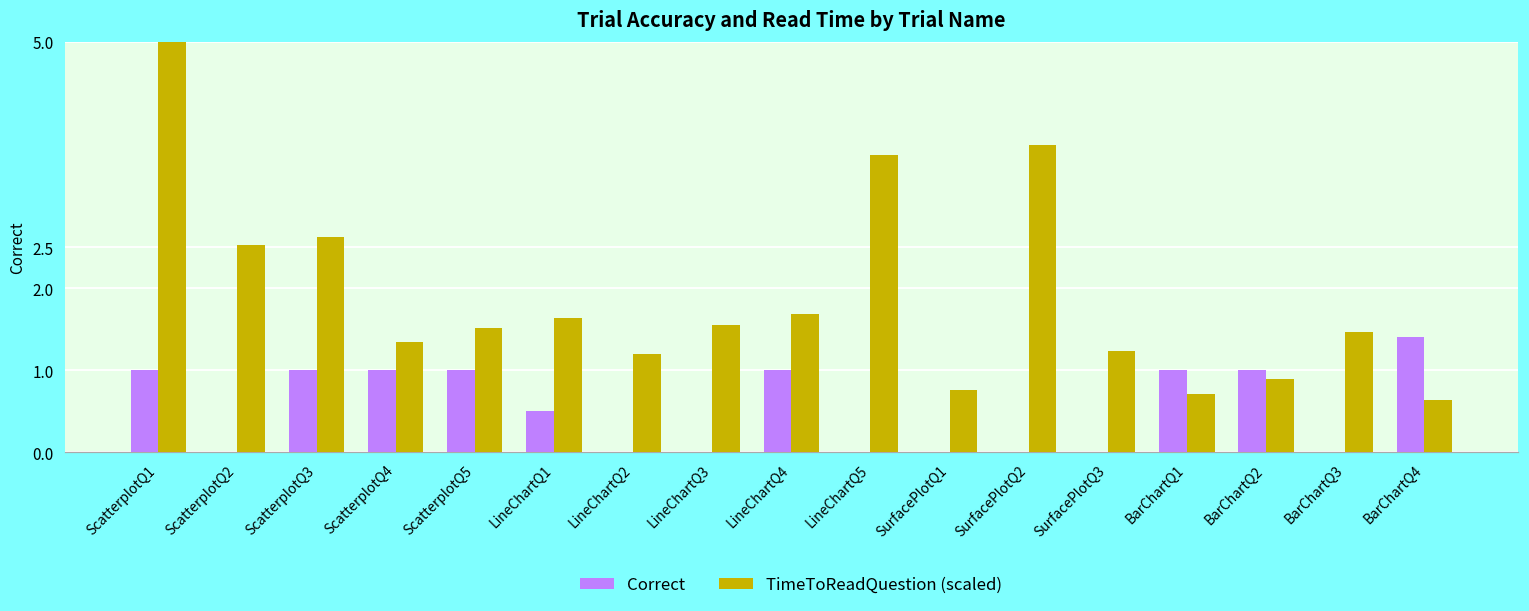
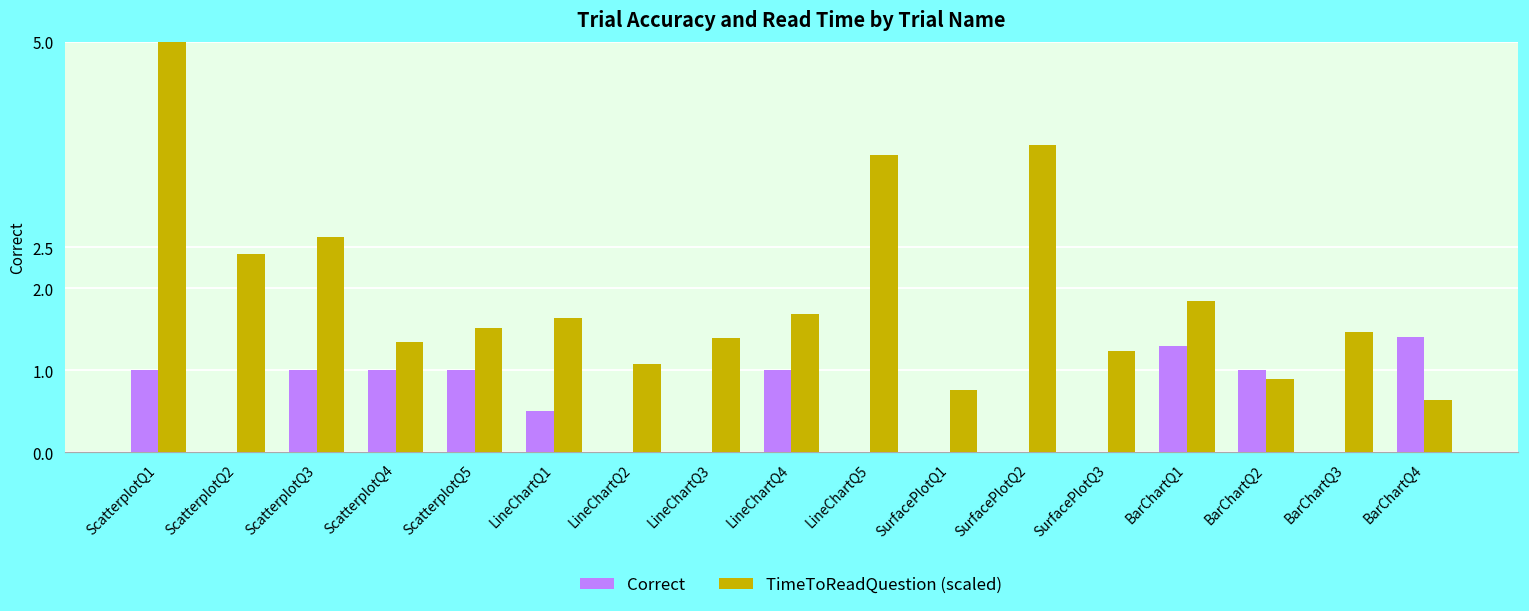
TimeToReadQuestion (scaled), ScatterplotQ2: 2.5 -> 2.4
TimeToReadQuestion (scaled), LineChartQ2: 1.2 -> 1.1
TimeToReadQuestion (scaled), LineChartQ3: 1.5 -> 1.4
Correct, BarChartQ1: 1.0 -> 1.3
TimeToReadQuestion (scaled), BarChartQ1: 0.7 -> 1.8
